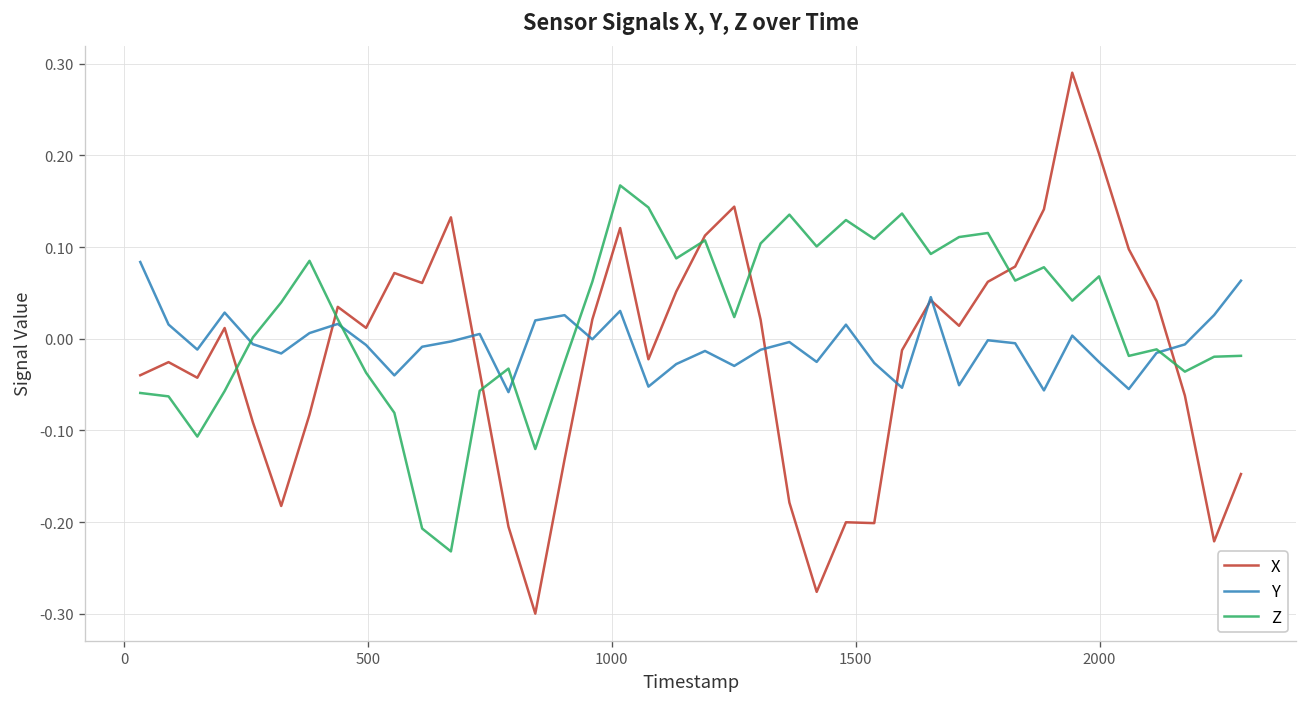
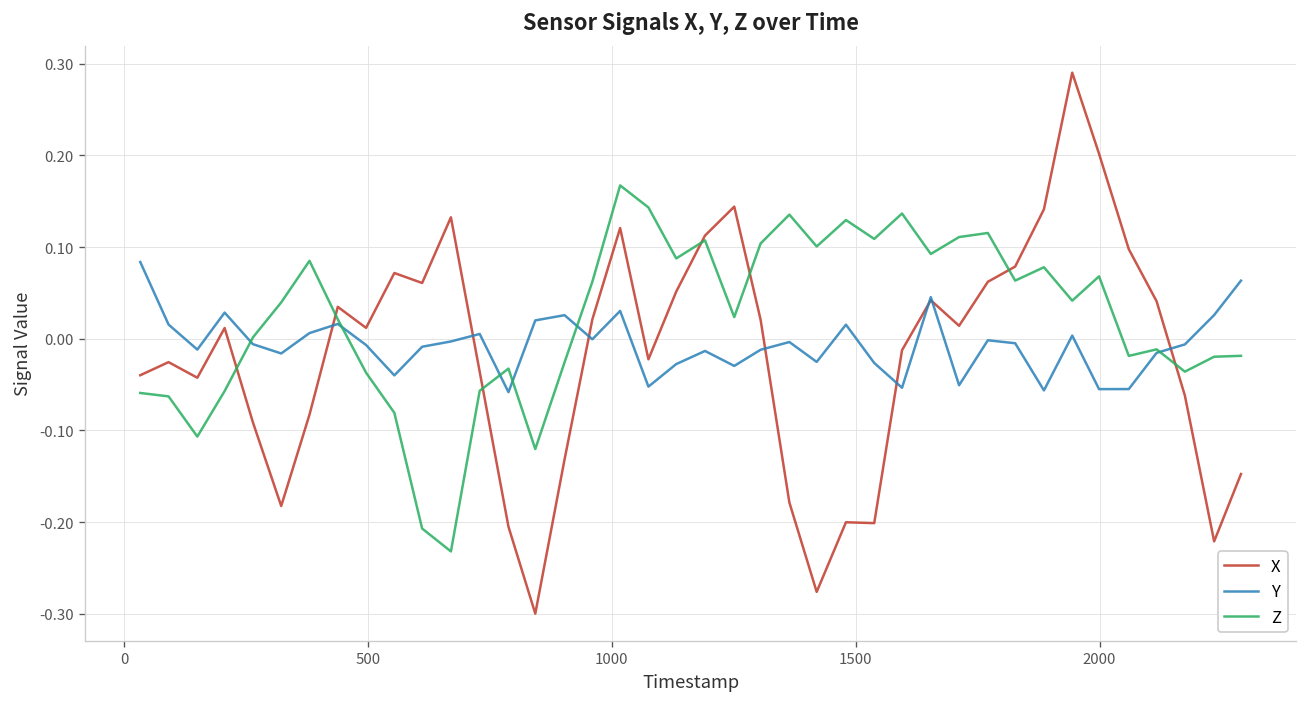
Y, 2000: -0.03 -> -0.05
